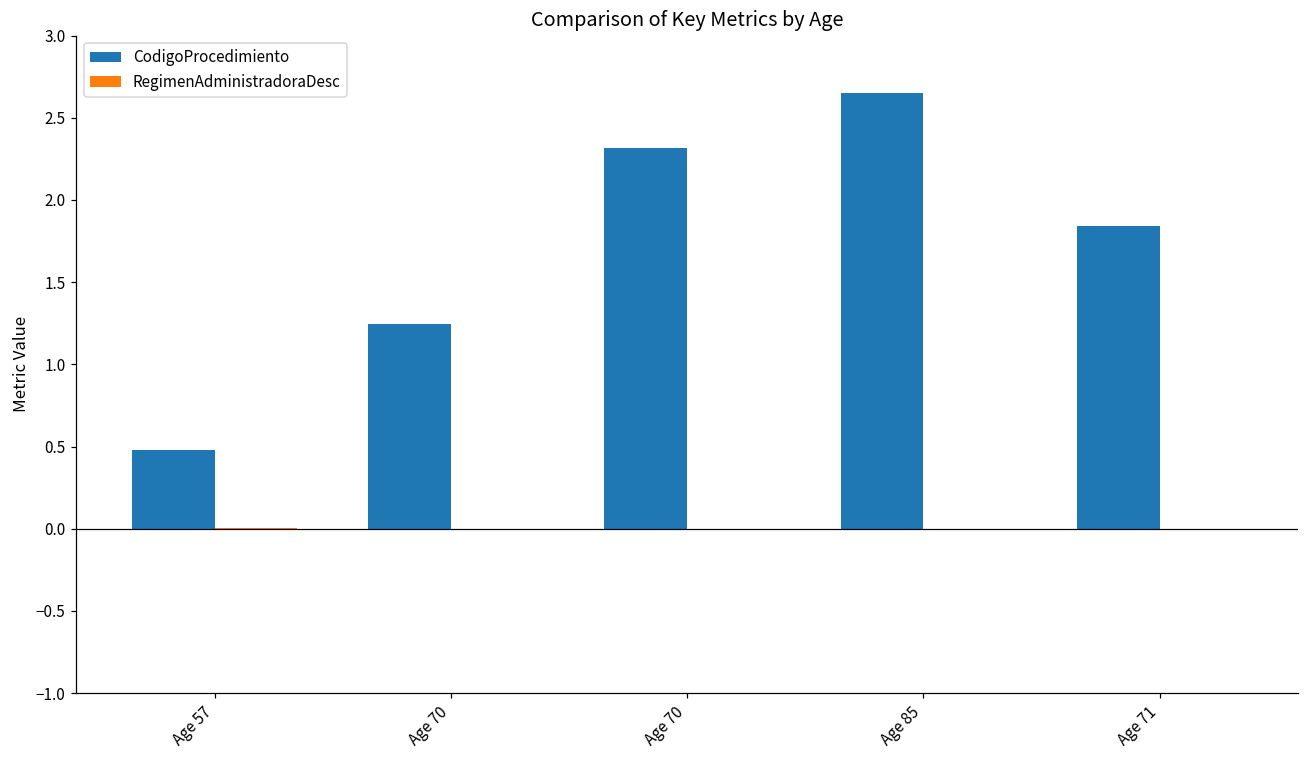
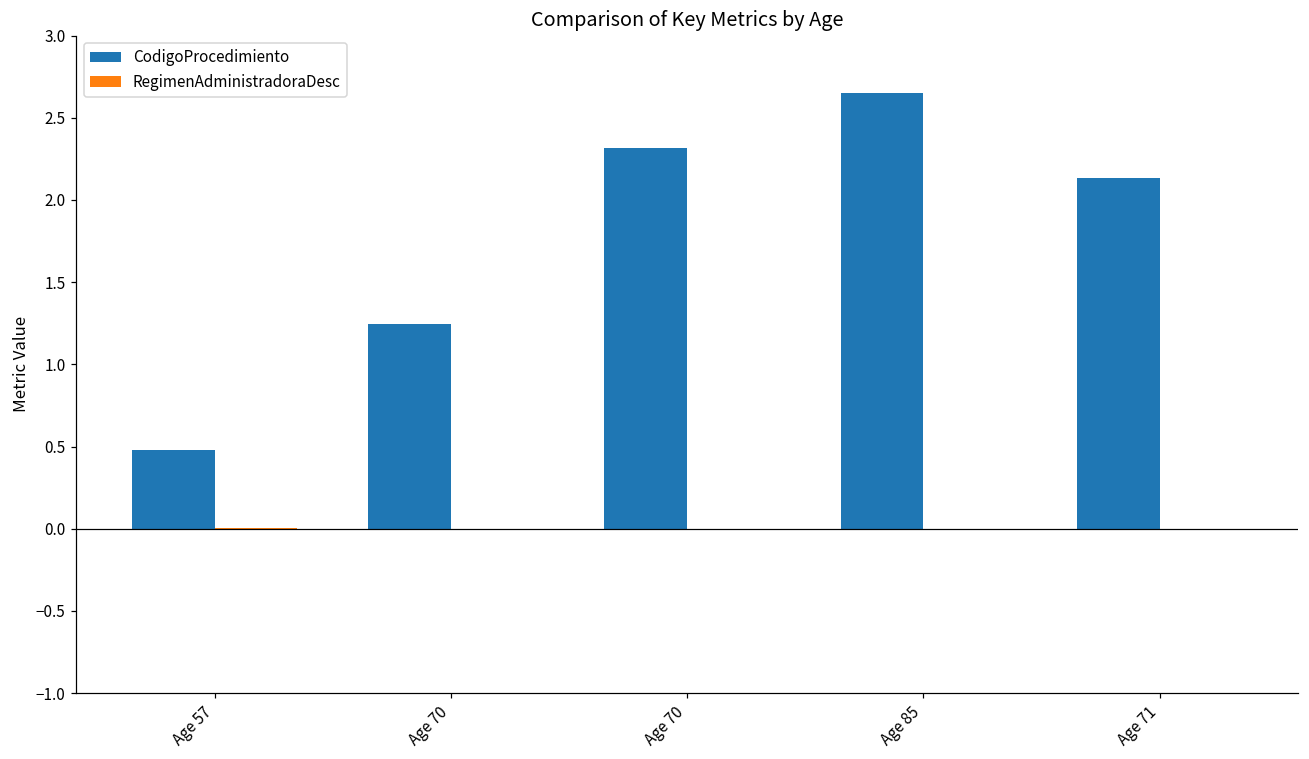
CodigoProcedimiento, Age 71: 1.84 -> 2.13
